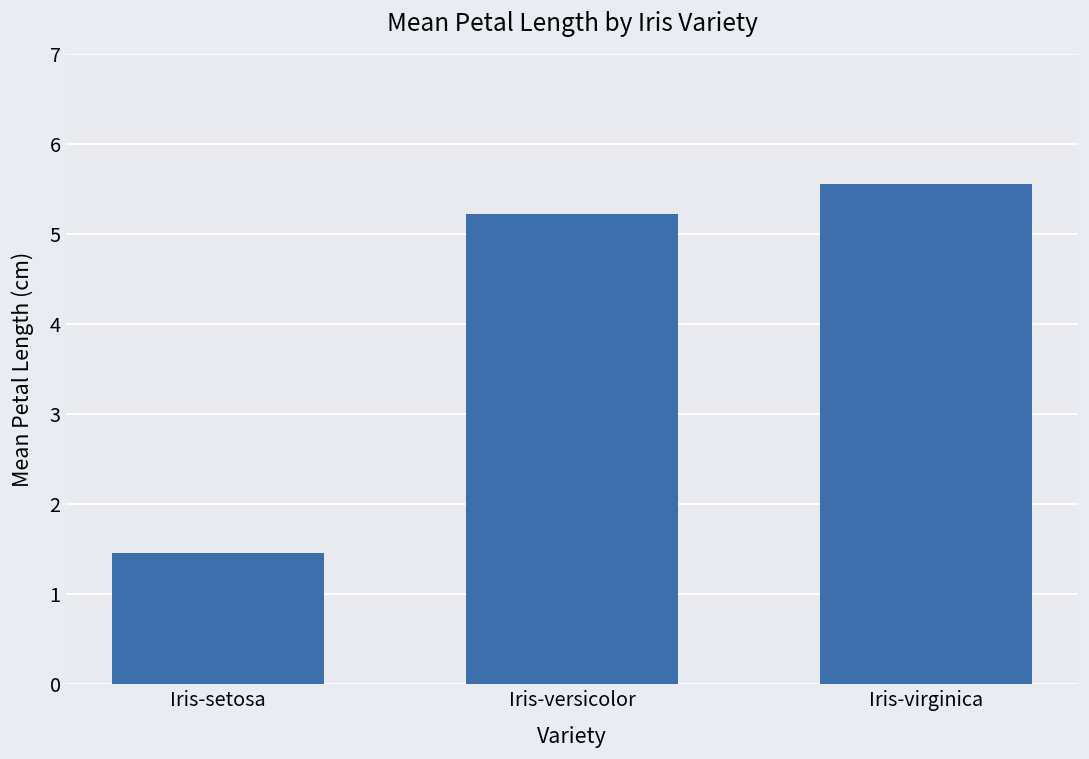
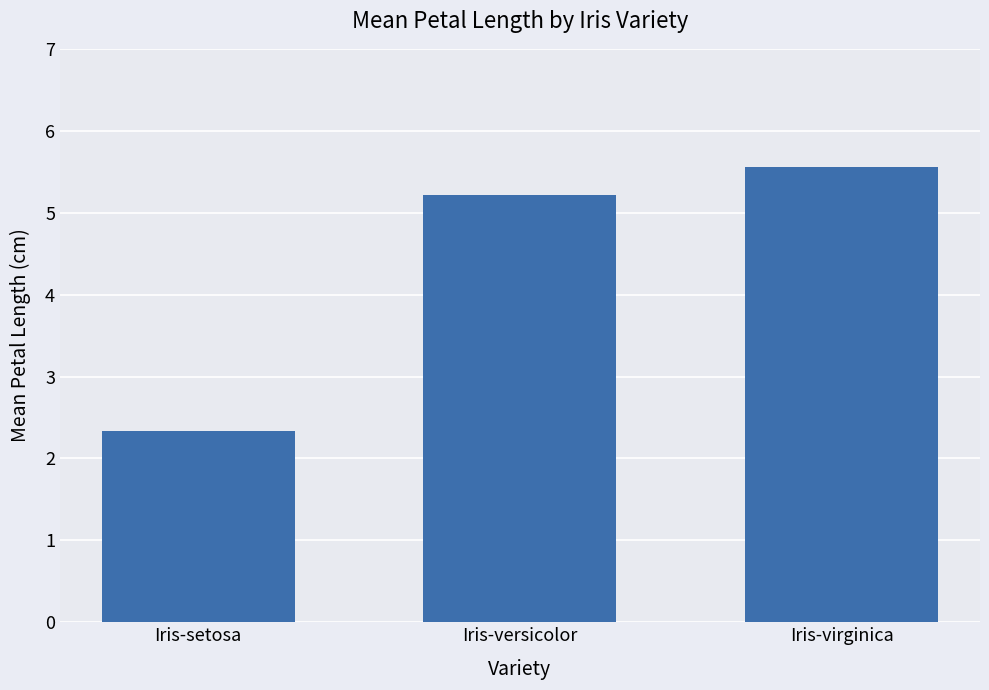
Iris-setosa: 1.5 -> 2.3
